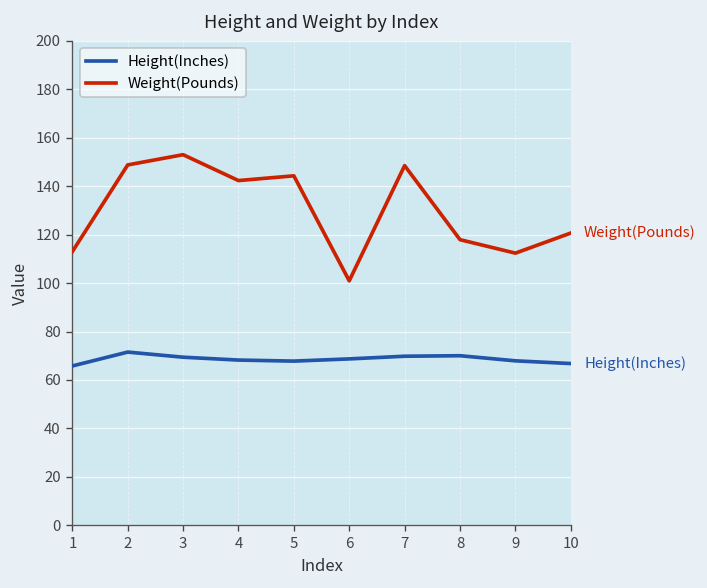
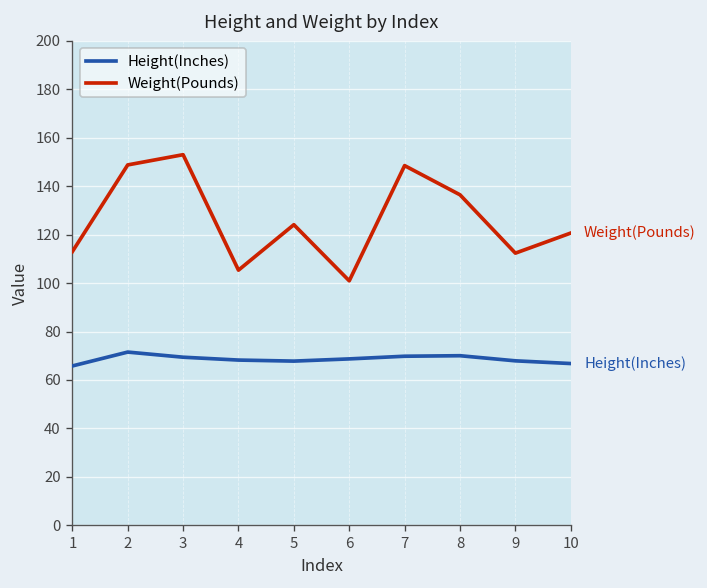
Weight(Pounds), 4: 142 -> 105
Weight(Pounds), 5: 144 -> 124
Weight(Pounds), 8: 118 -> 136
